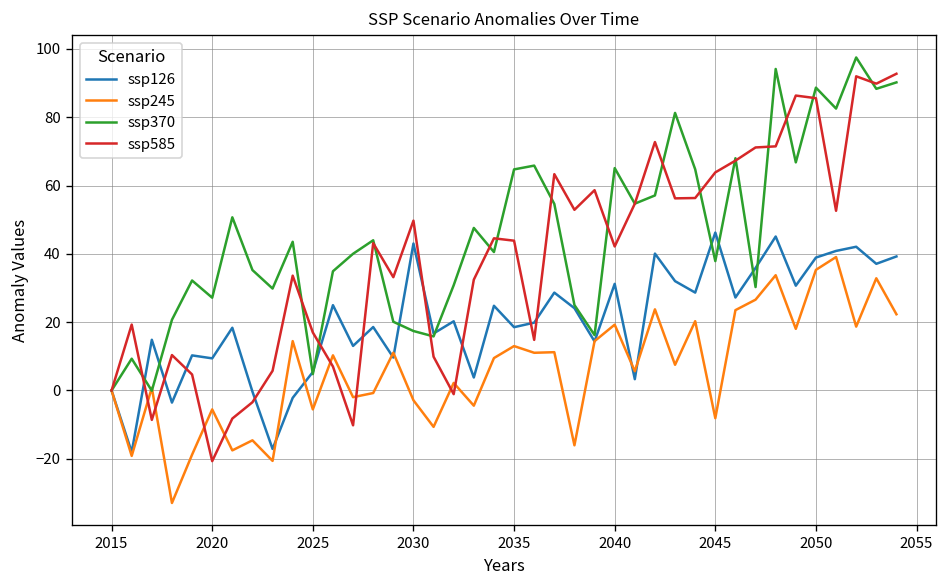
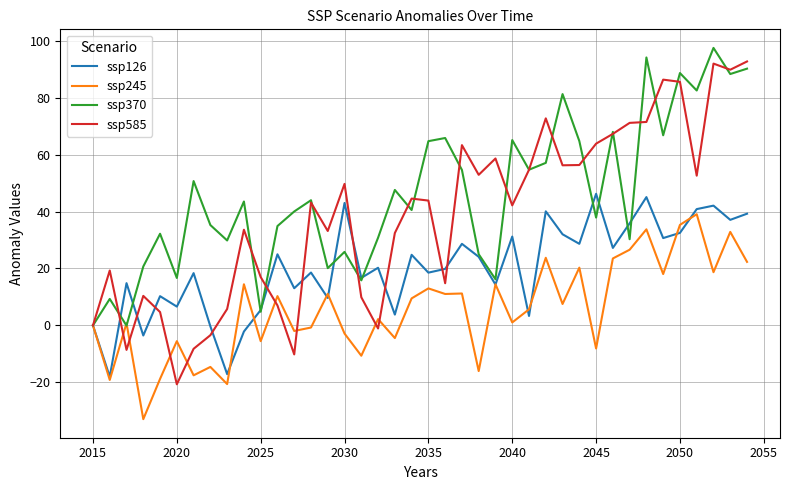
ssp126, 2020: 9 -> 7
ssp370, 2020: 27 -> 17
ssp370, 2030: 17 -> 26
ssp245, 2040: 19 -> 1
ssp126, 2050: 39 -> 33
